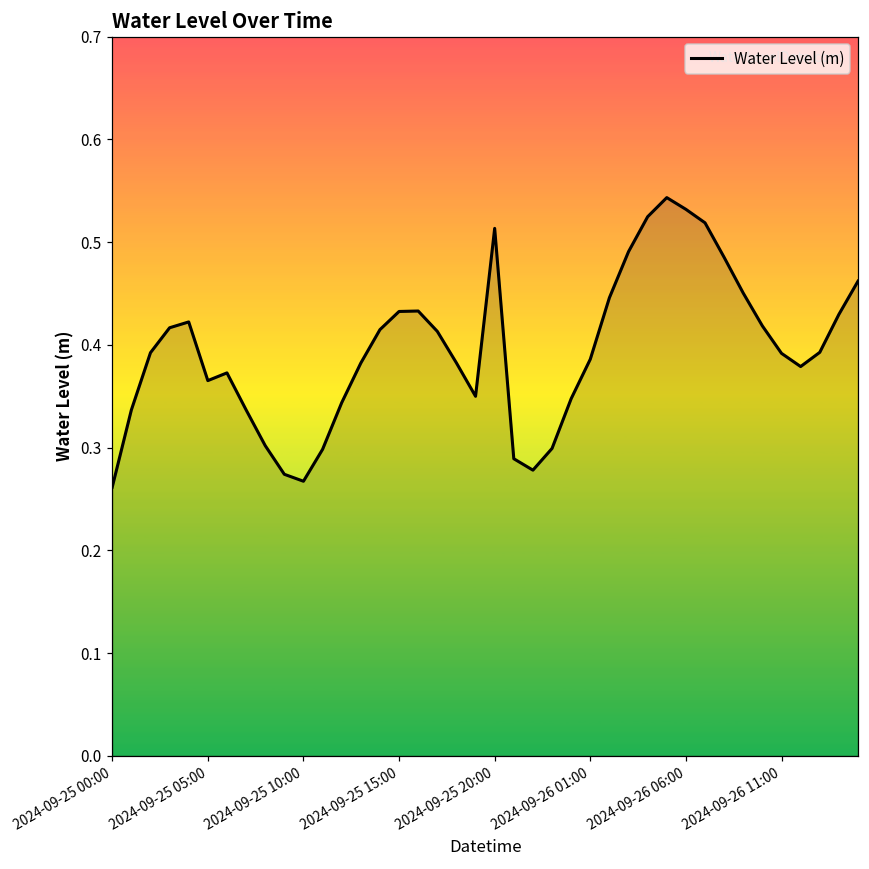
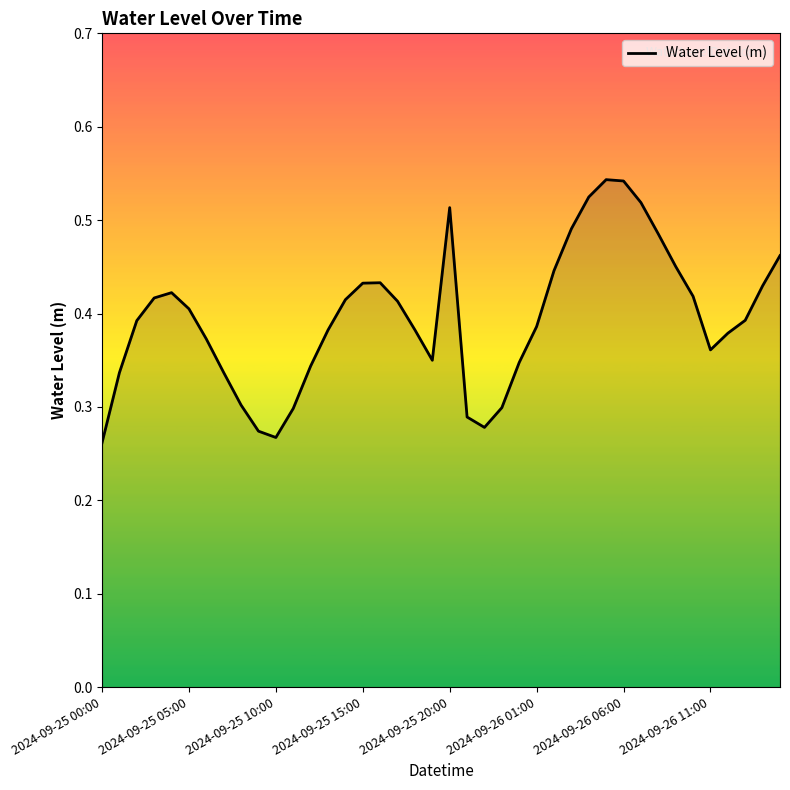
2024-09-25 05:00: 0.37 -> 0.41
2024-09-26 06:00: 0.53 -> 0.54
2024-09-26 11:00: 0.39 -> 0.36
